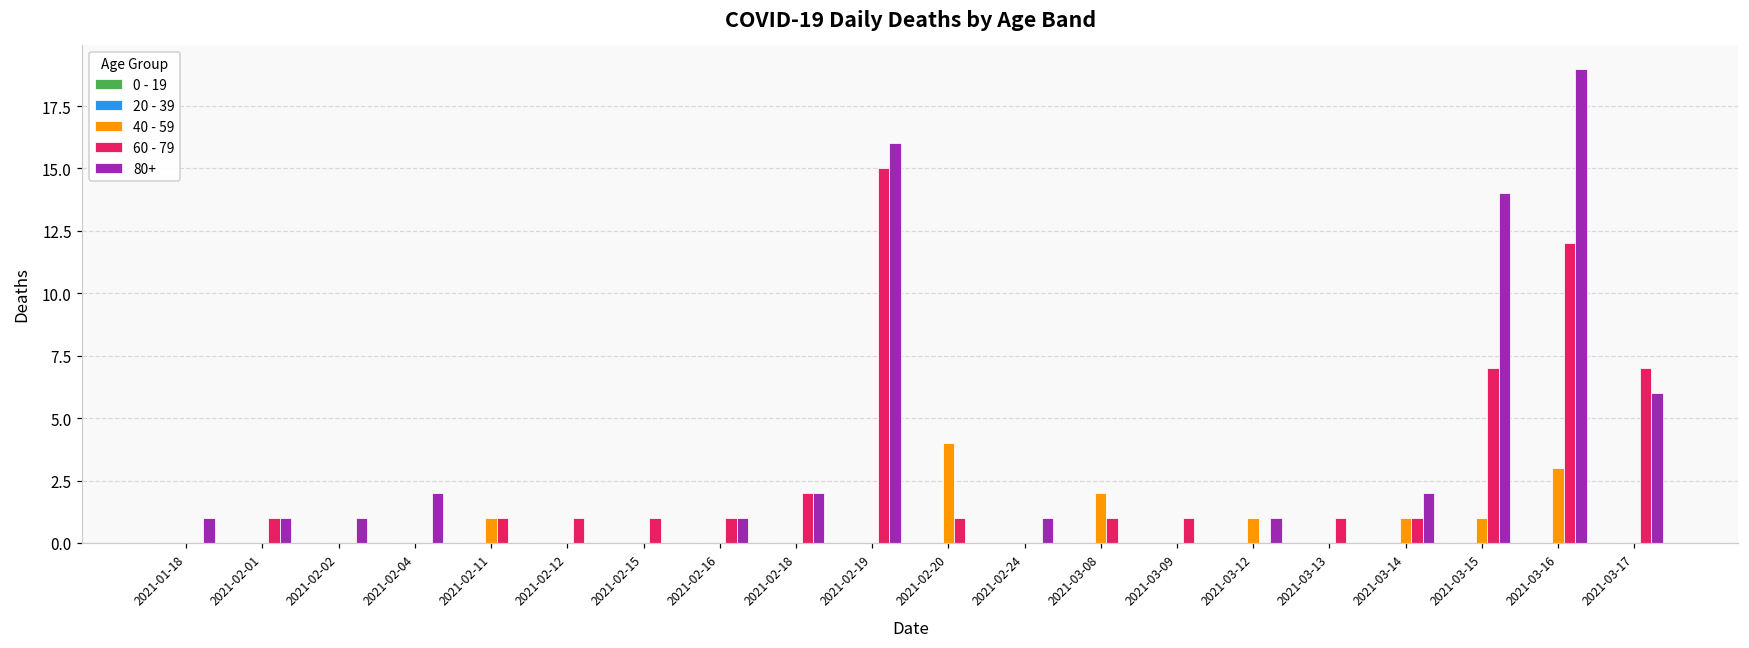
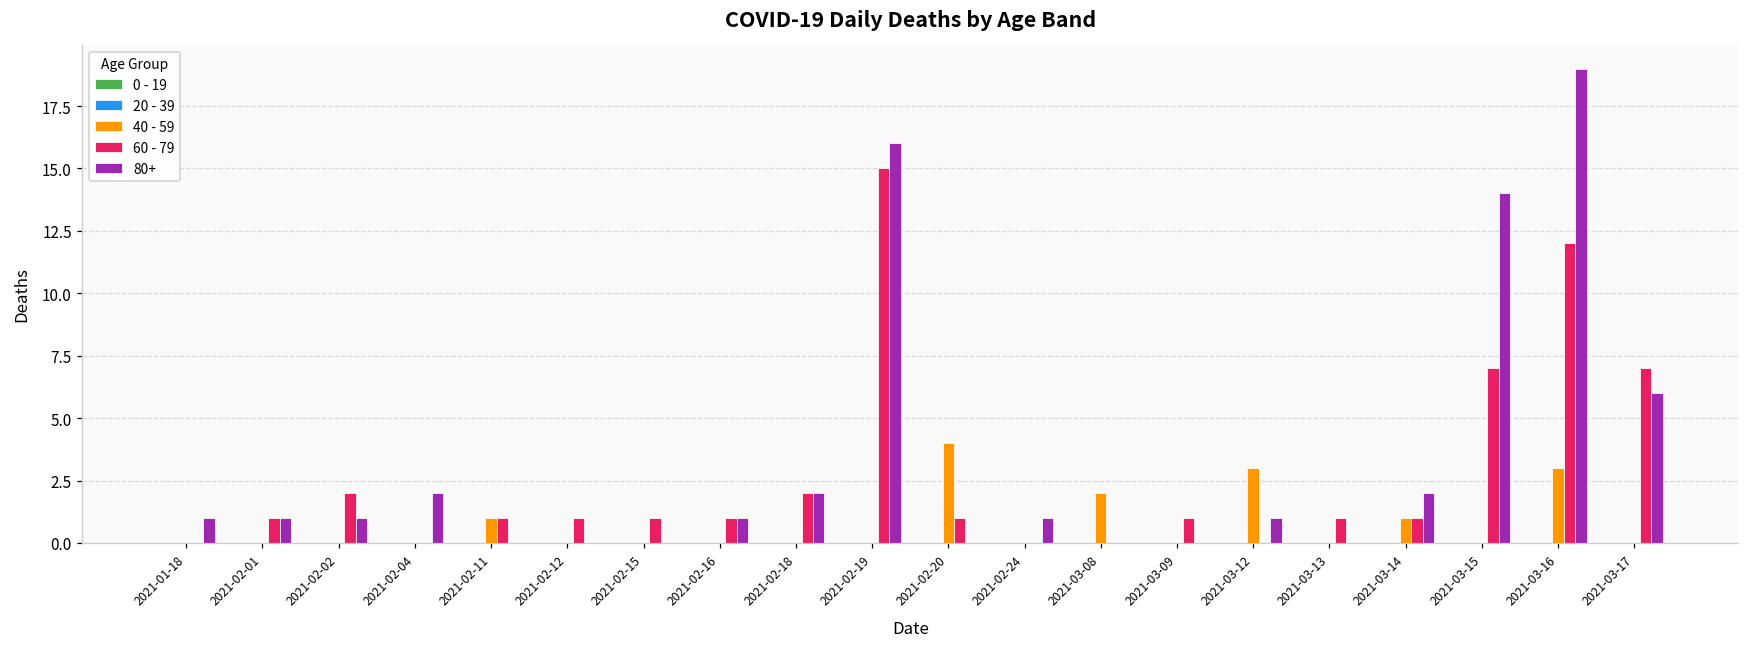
60 - 79, 2021-02-02: 0 -> 2
60 - 79, 2021-03-08: 1 -> 0
40 - 59, 2021-03-12: 1 -> 3
40 - 59, 2021-03-15: 1 -> 0
